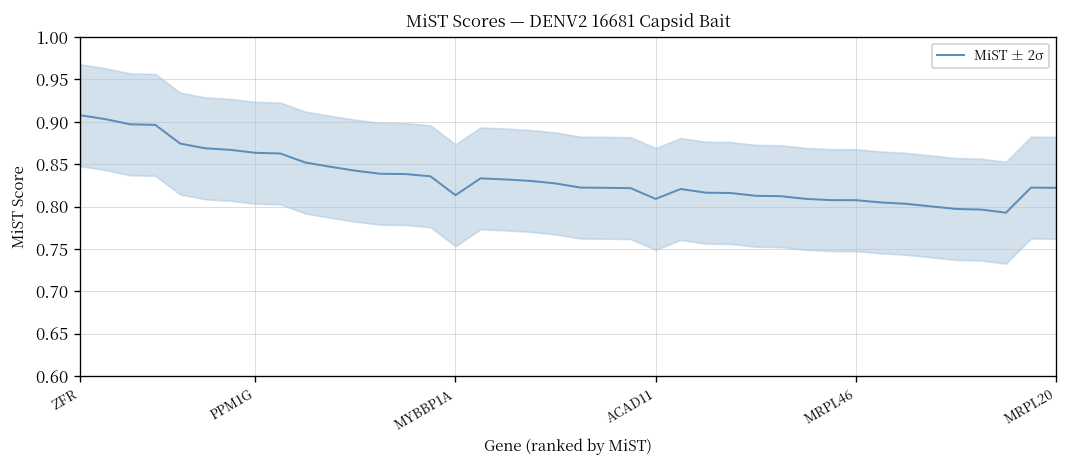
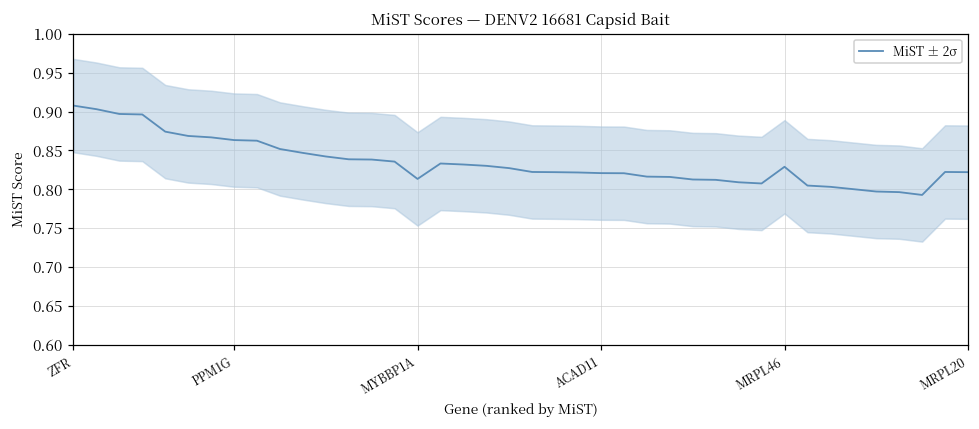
MiST ± 2σ, ACAD11: 0.81 -> 0.82
MiST ± 2σ, MRPL46: 0.81 -> 0.83
